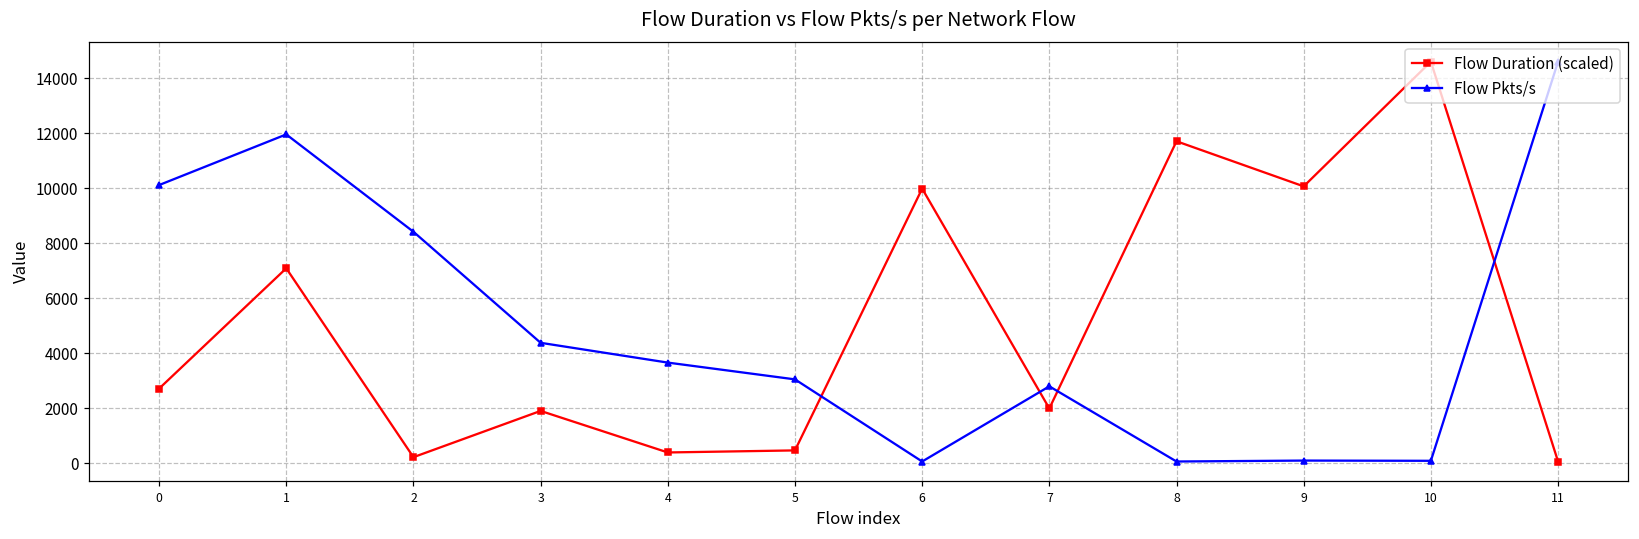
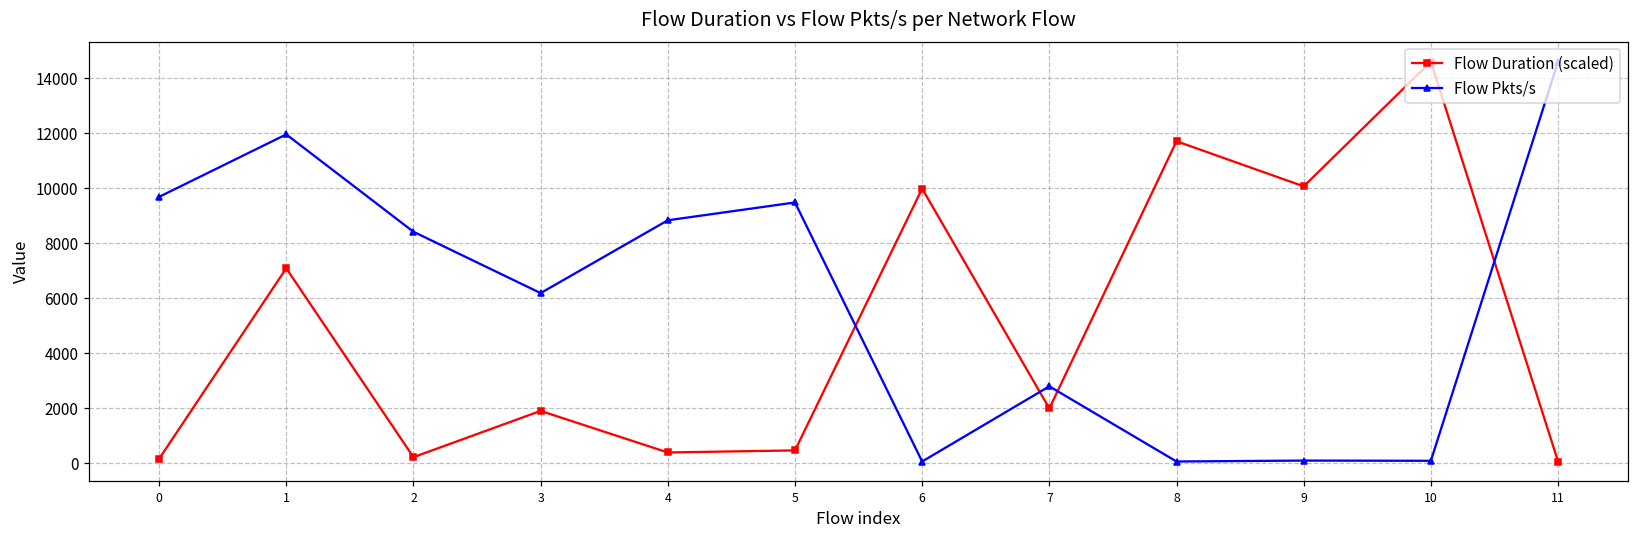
Flow Duration (scaled), 0: 2700 -> 200
Flow Pkts/s, 0: 10100 -> 9700
Flow Pkts/s, 3: 4400 -> 6200
Flow Pkts/s, 4: 3700 -> 8800
Flow Pkts/s, 5: 3100 -> 9500
